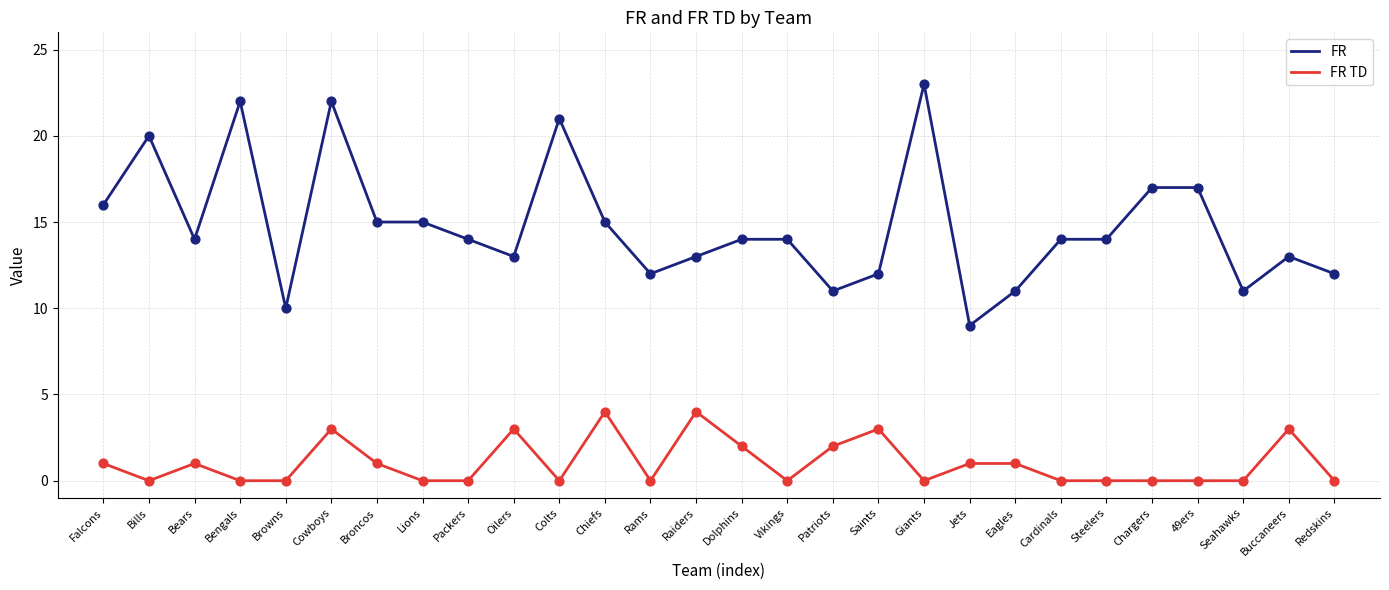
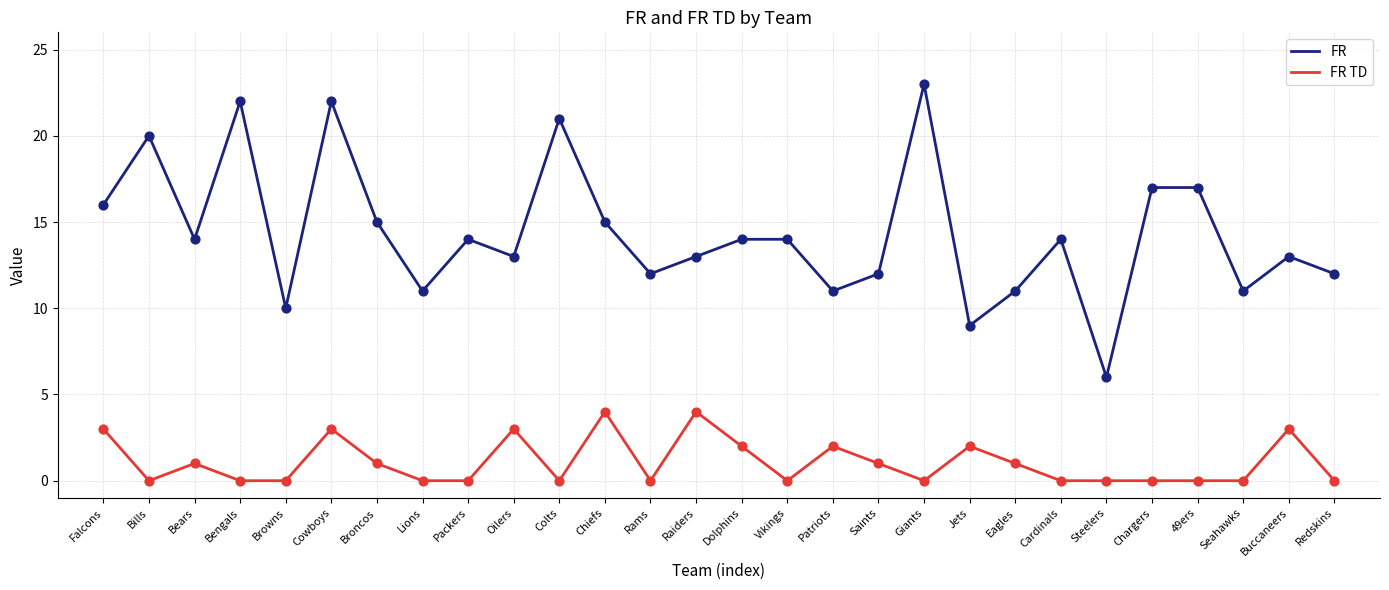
FR TD, Falcons: 1 -> 3
FR, Lions: 15 -> 11
FR TD, Saints: 3 -> 1
FR TD, Jets: 1 -> 2
FR, Steelers: 14 -> 6
